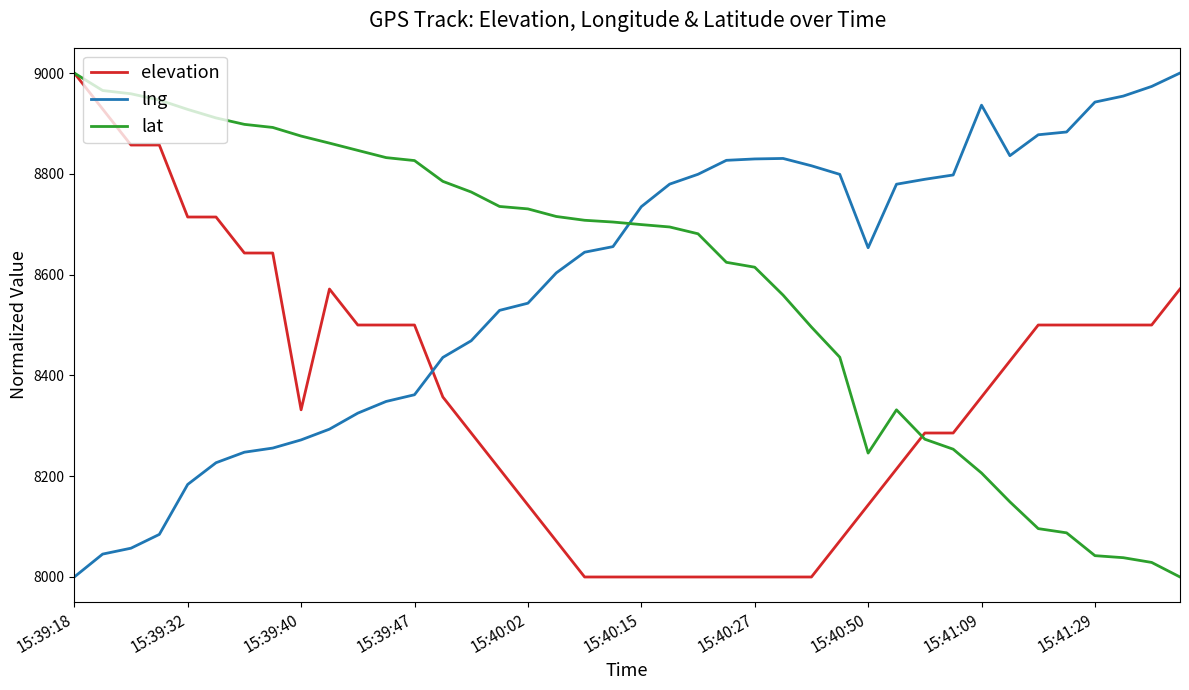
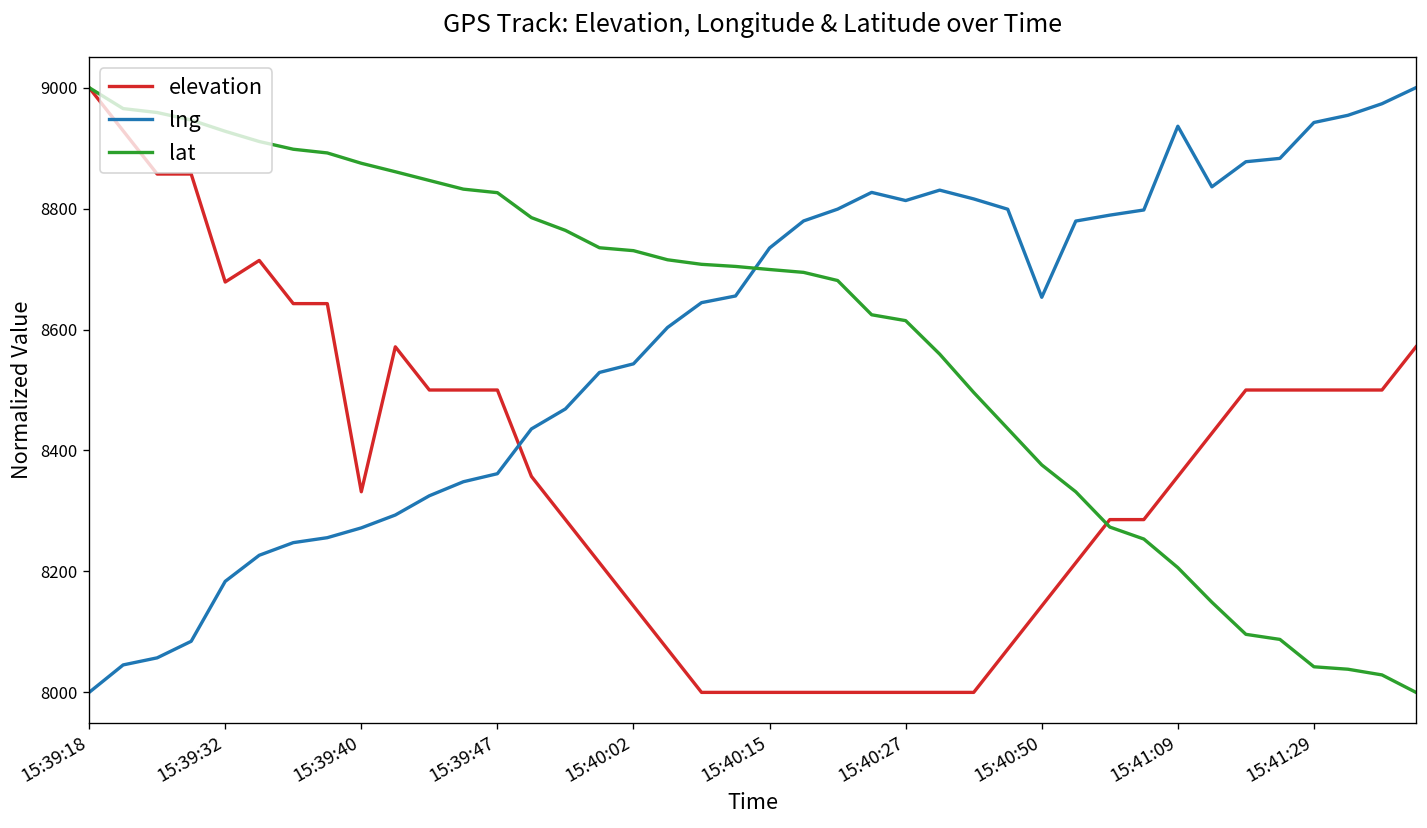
elevation, 15:39:32: 8710 -> 8680
lng, 15:40:27: 8830 -> 8810
lat, 15:40:50: 8250 -> 8380
